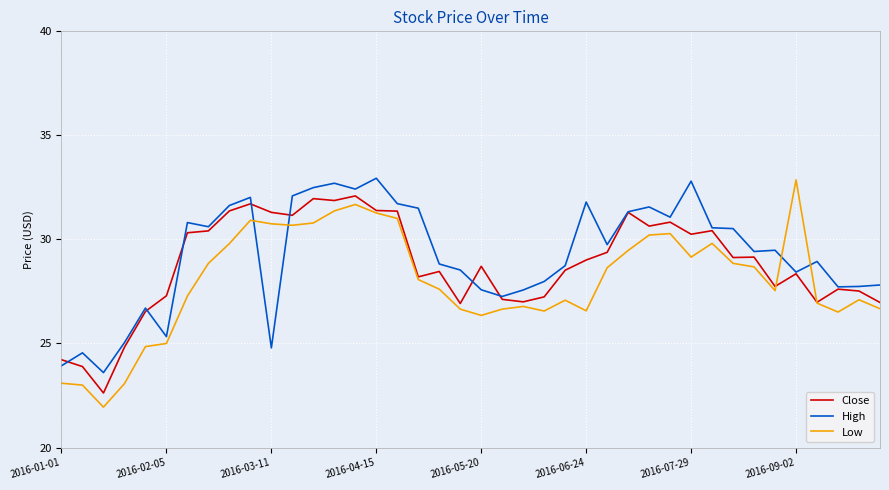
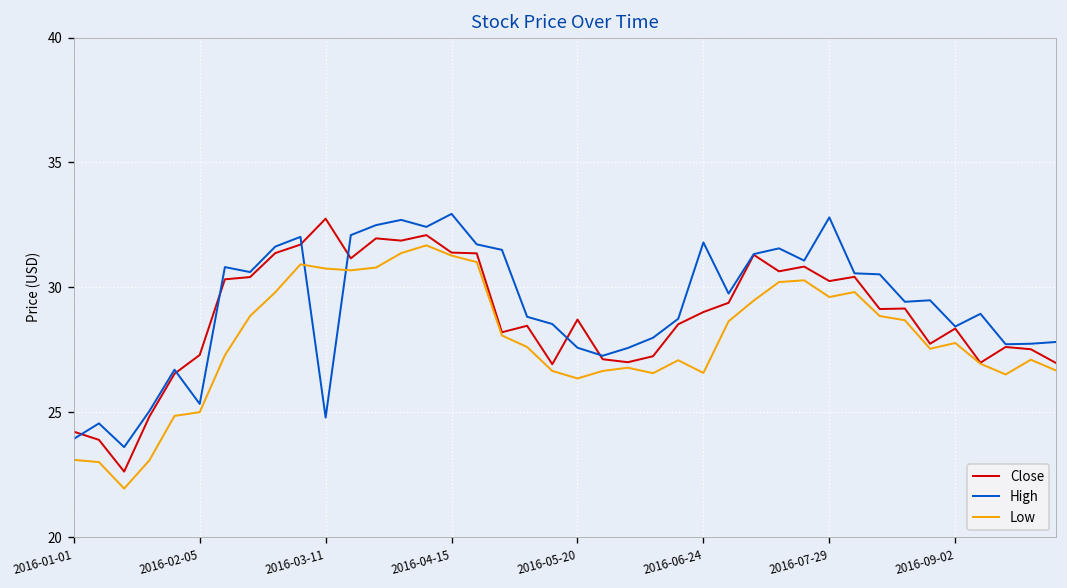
Close, 2016-03-11: 31.3 -> 32.7
Low, 2016-07-29: 29.2 -> 29.6
Low, 2016-09-02: 32.9 -> 27.8
